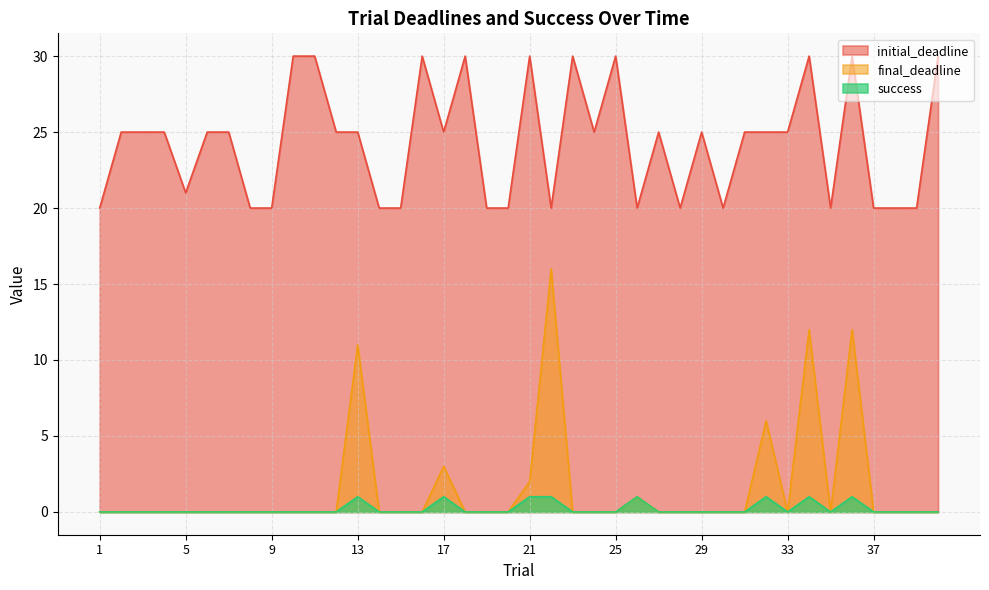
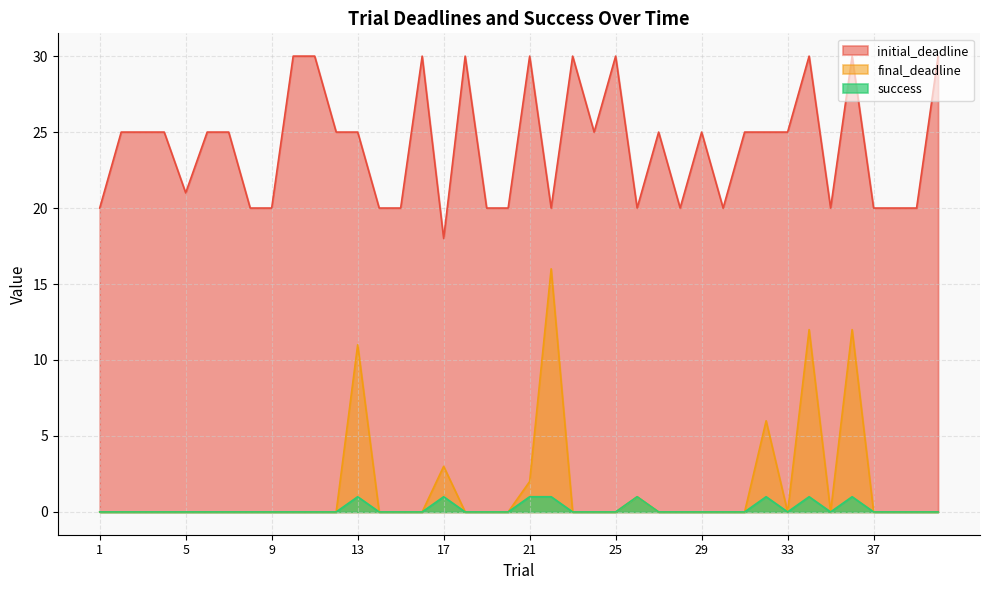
initial_deadline, 17: 25 -> 18
